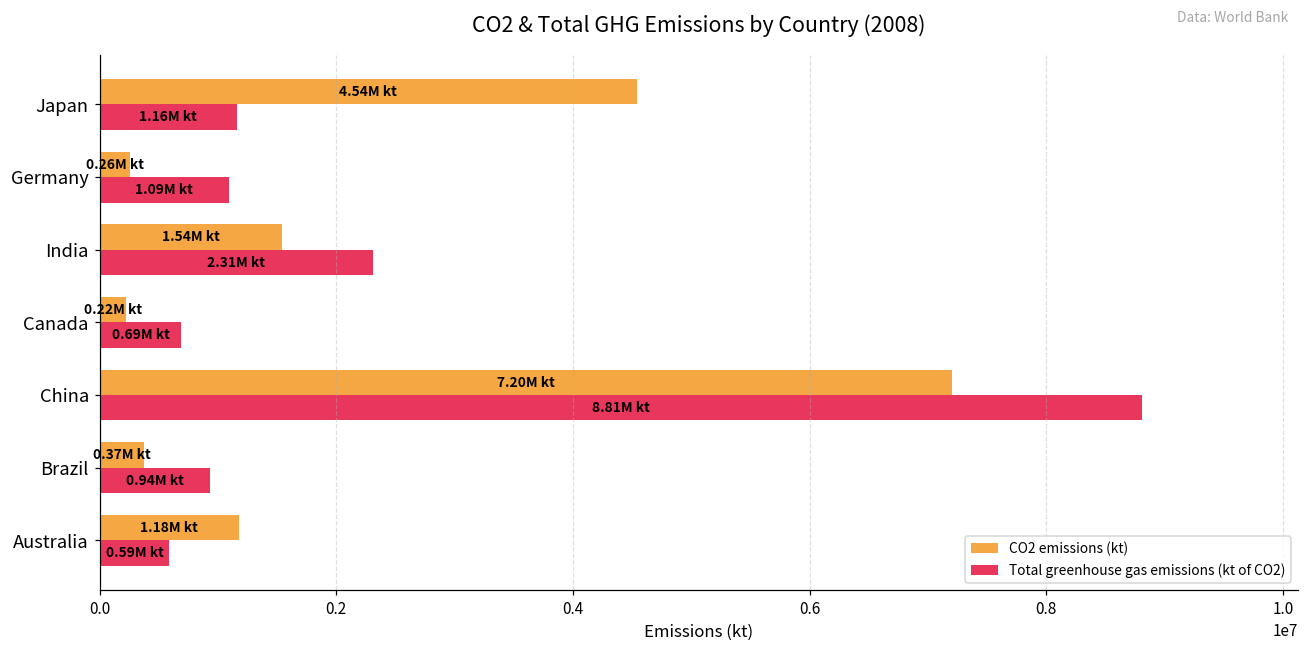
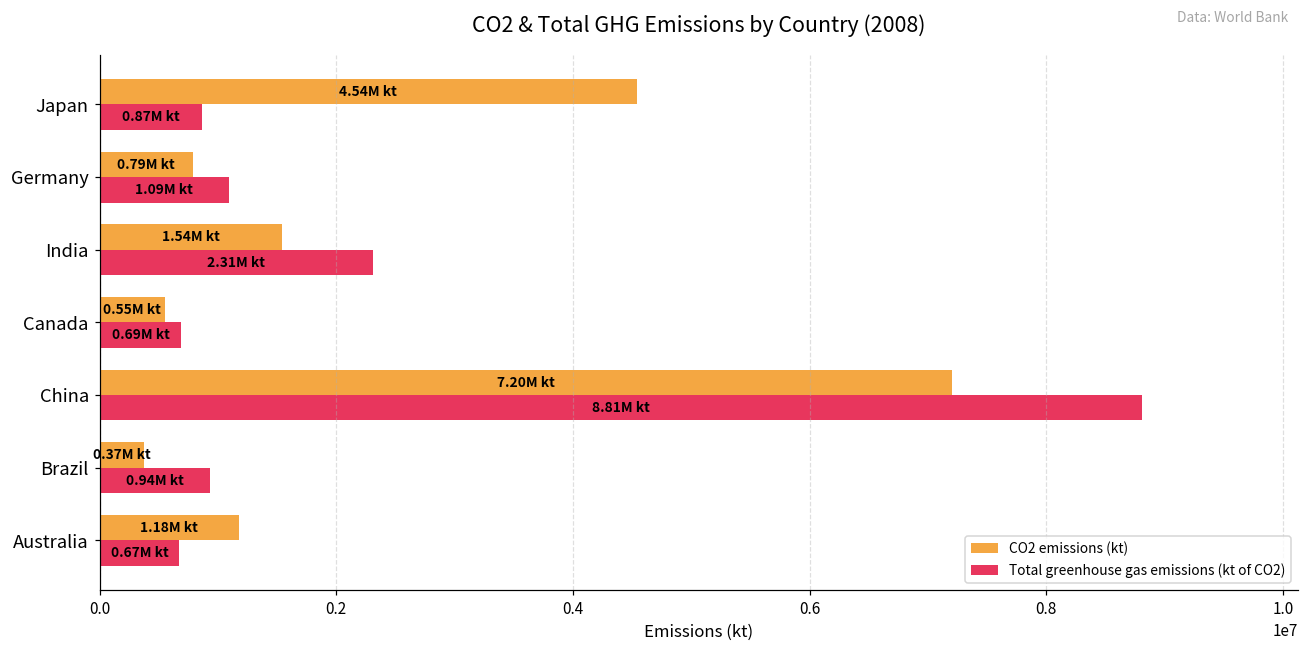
Total greenhouse gas emissions (kt of CO2), Japan: 1.16M -> 0.87M
CO2 emissions (kt), Germany: 0.26M -> 0.79M
CO2 emissions (kt), Canada: 0.22M -> 0.55M
Total greenhouse gas emissions (kt of CO2), Australia: 0.59M -> 0.67M
